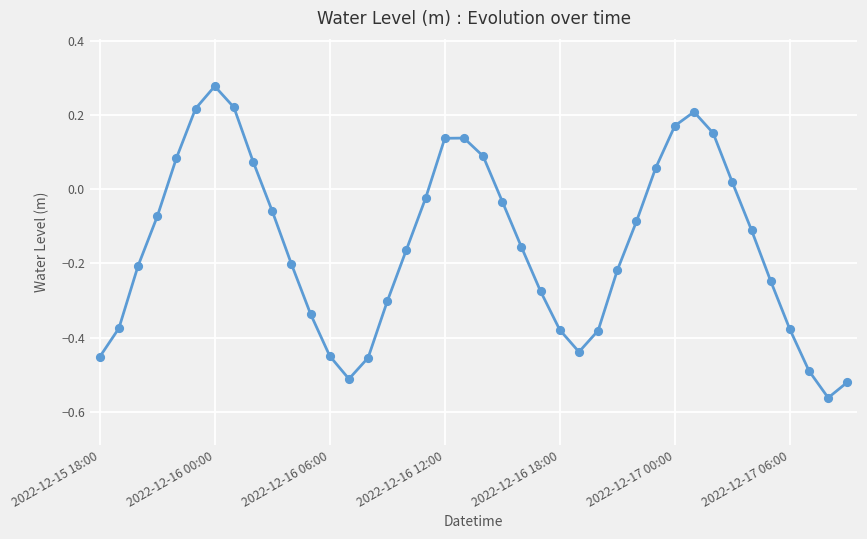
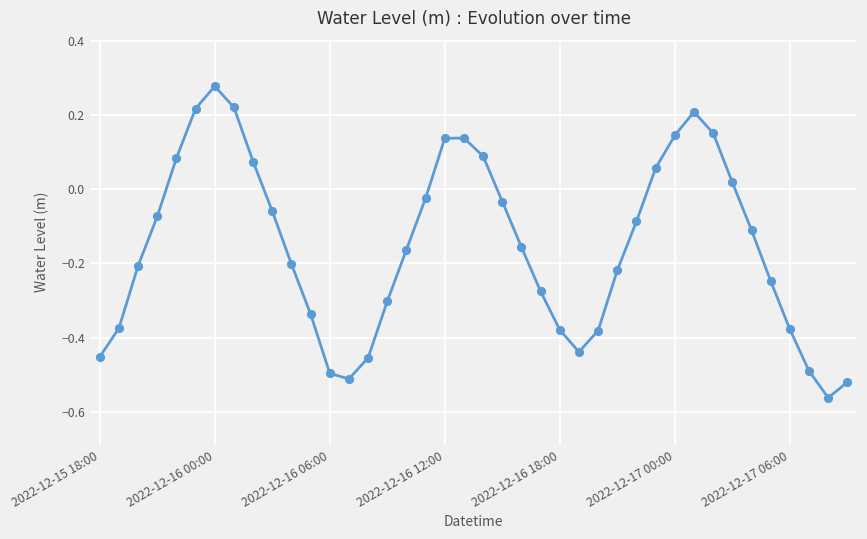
2022-12-16 06:00: -0.45 -> -0.50
2022-12-17 00:00: 0.17 -> 0.15
